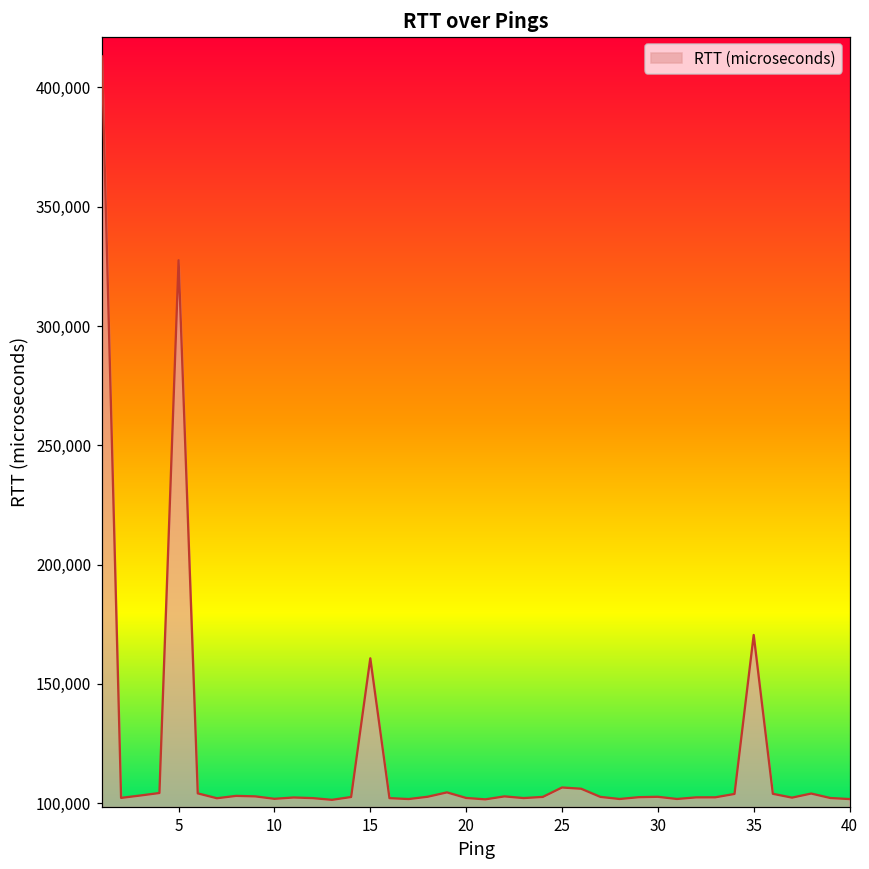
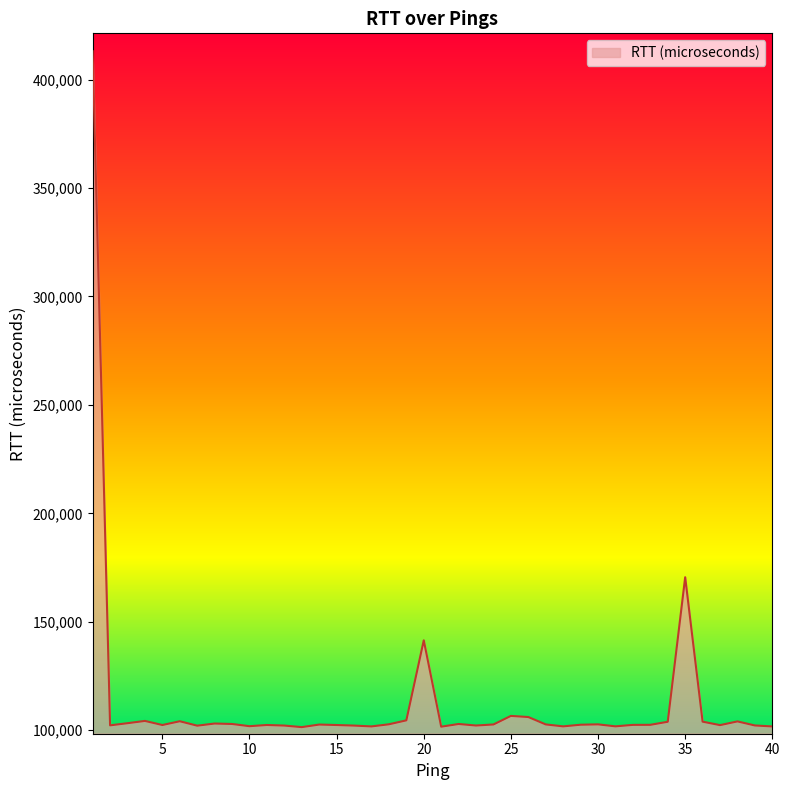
5: 328,000 -> 102,000
15: 161,000 -> 102,000
20: 102,000 -> 141,000
